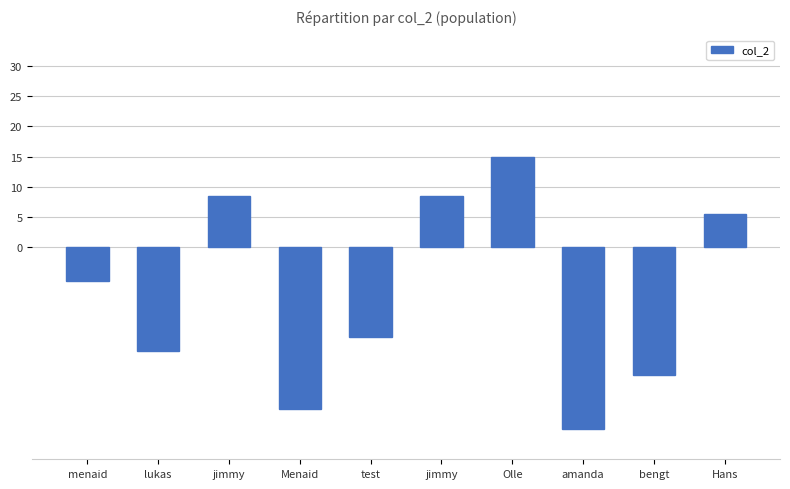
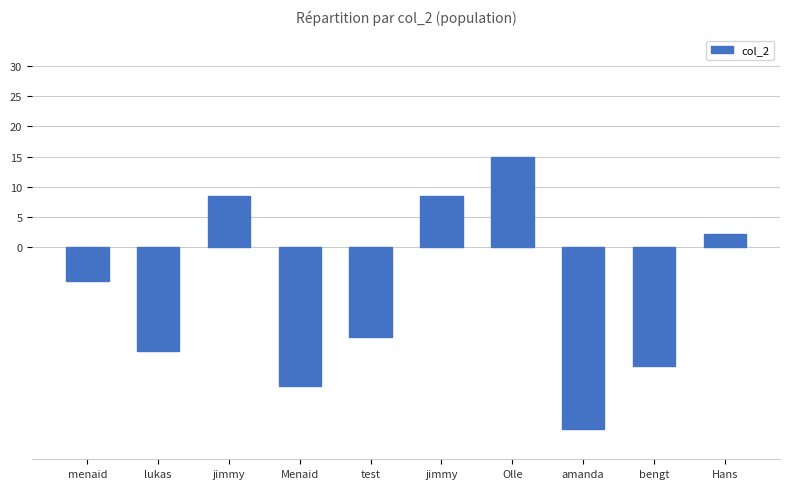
Menaid: -27 -> -23
bengt: -21 -> -20
Hans: 6 -> 2
